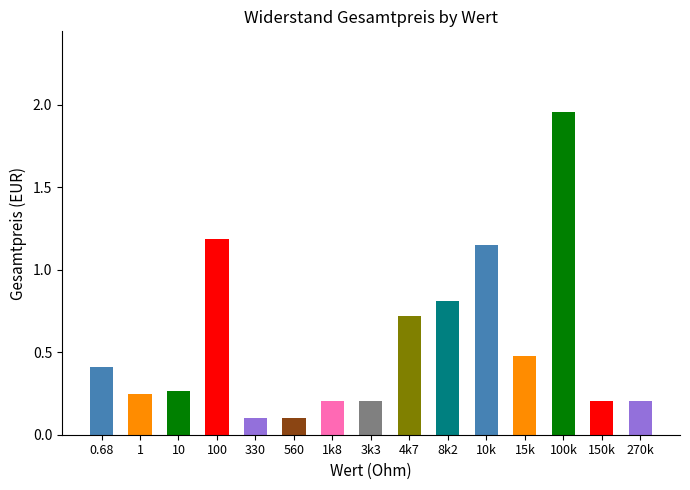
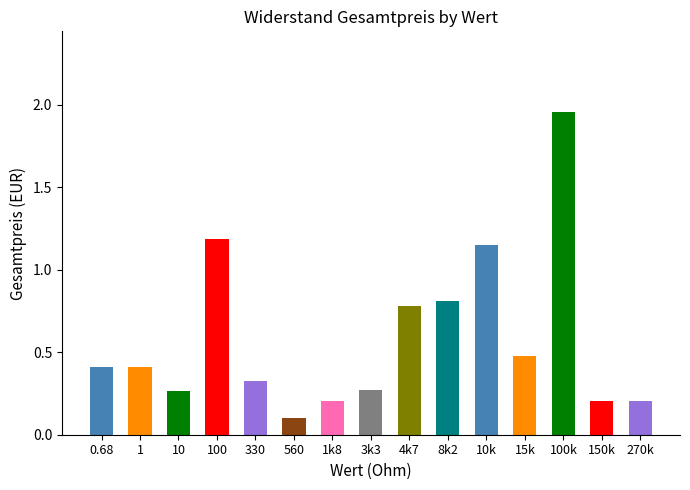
1: 0.25 -> 0.41
330: 0.10 -> 0.33
3k3: 0.21 -> 0.27
4k7: 0.72 -> 0.78
